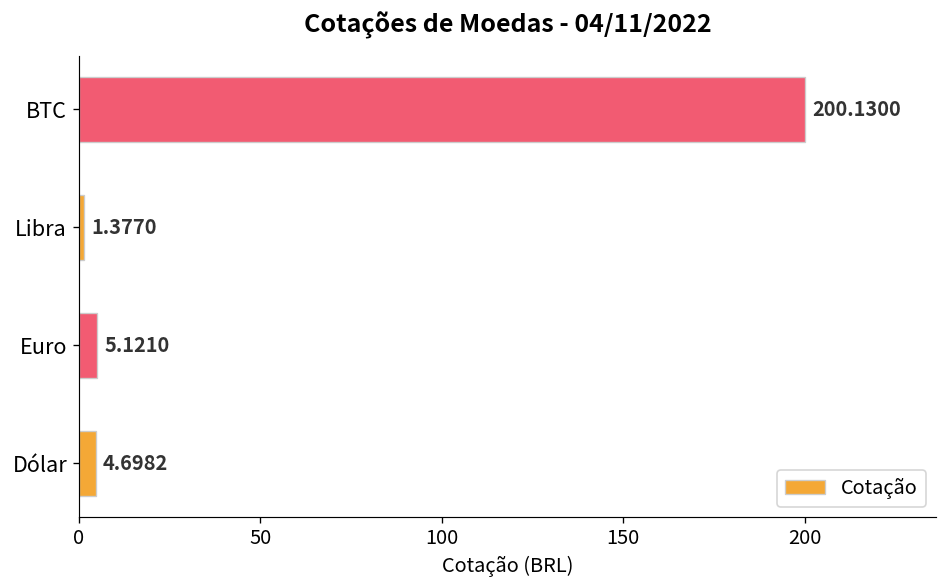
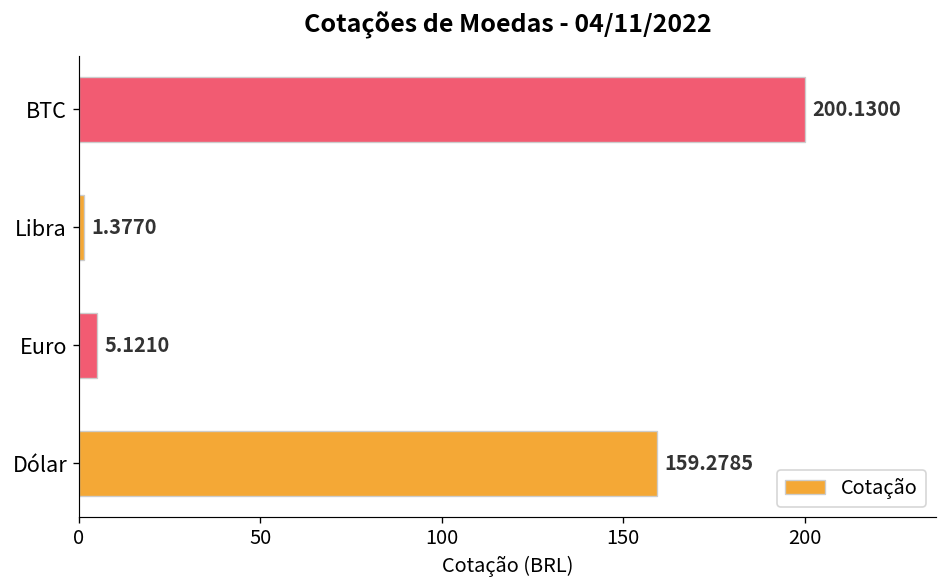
Dólar: 4.6982 -> 159.2785
